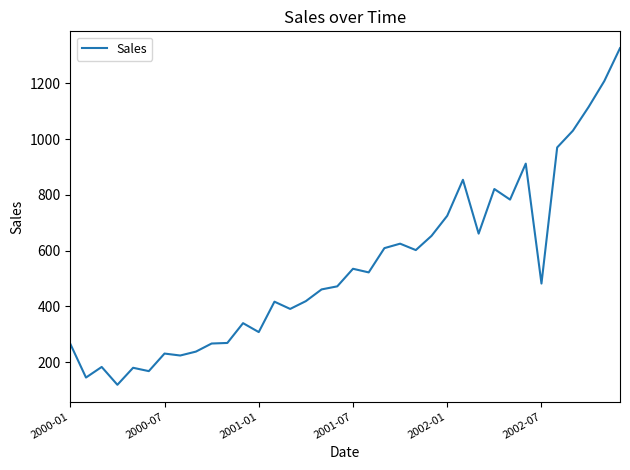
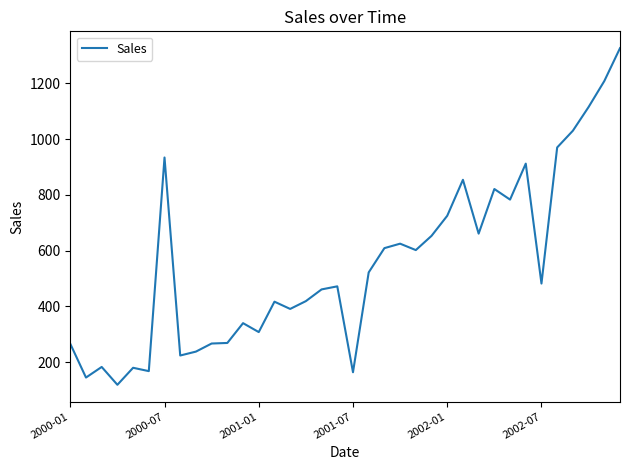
2000-07: 230 -> 930
2001-07: 540 -> 160
